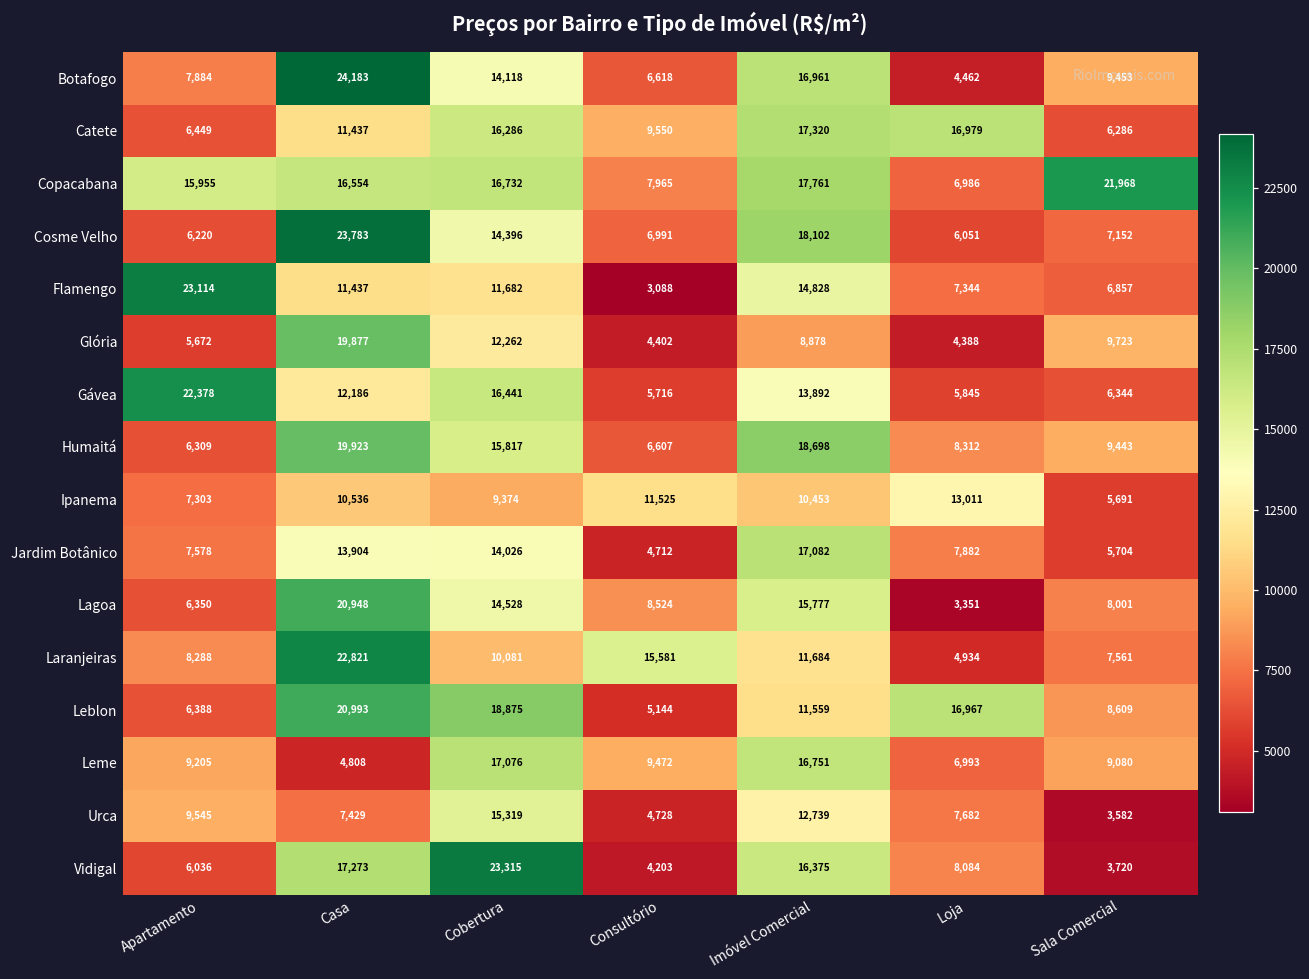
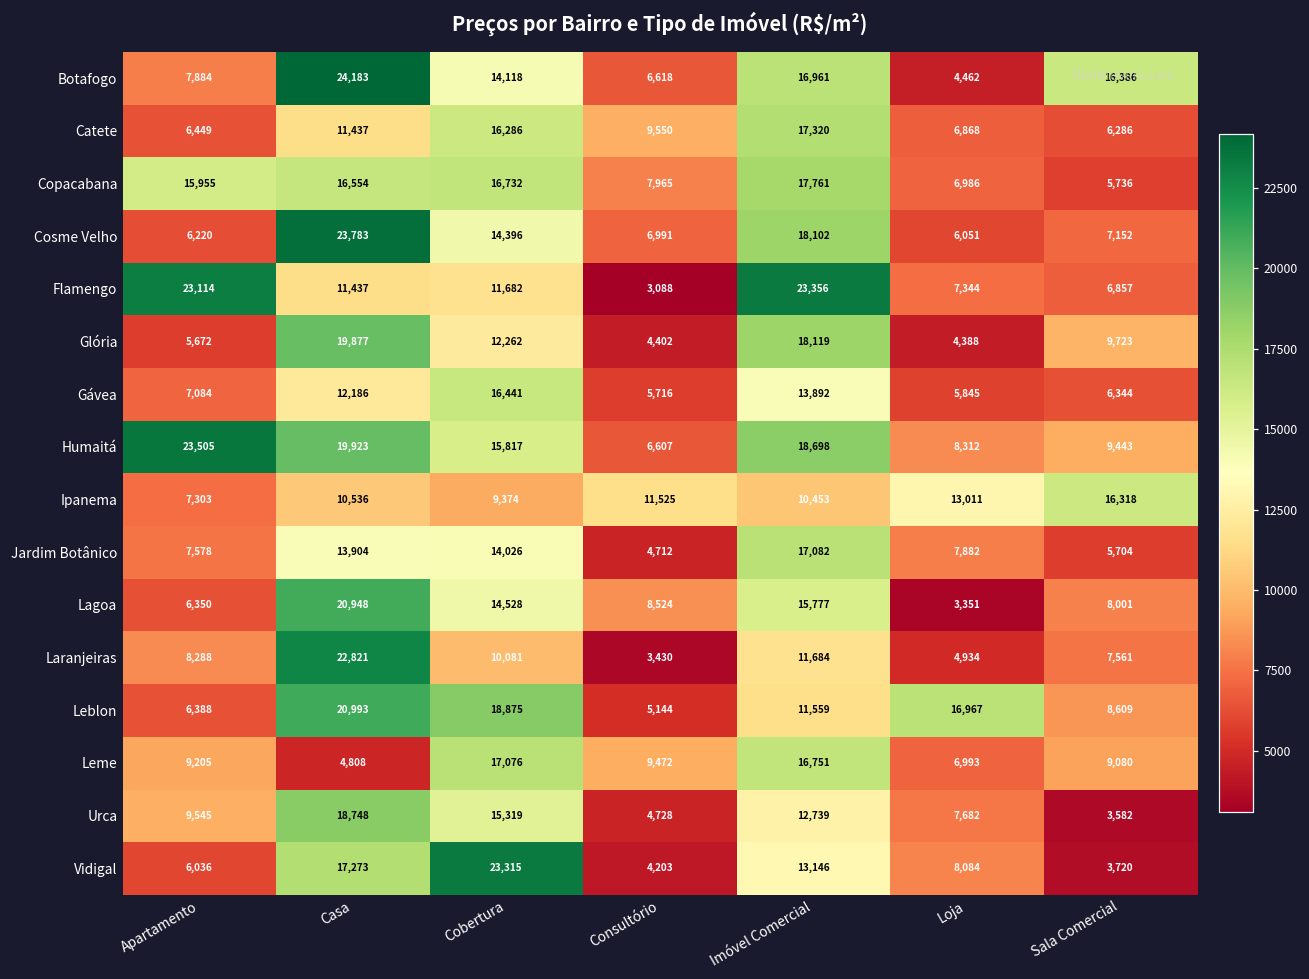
Botafogo, Sala Comercial: 9,453 -> 16,386
Catete, Loja: 16,979 -> 6,868
Copacabana, Sala Comercial: 21,968 -> 5,736
Flamengo, Imóvel Comercial: 14,828 -> 23,356
Glória, Imóvel Comercial: 8,878 -> 18,119
Gávea, Apartamento: 22,378 -> 7,084
Humaitá, Apartamento: 6,309 -> 23,505
Ipanema, Sala Comercial: 5,691 -> 16,318
Laranjeiras, Consultório: 15,581 -> 3,430
Urca, Casa: 7,429 -> 18,748
Vidigal, Imóvel Comercial: 16,375 -> 13,146
